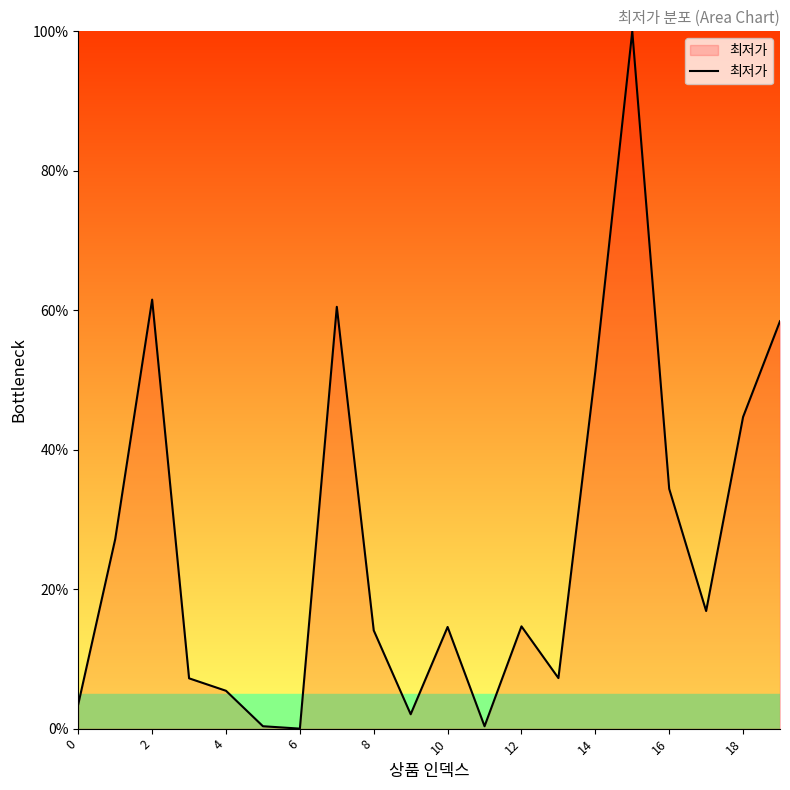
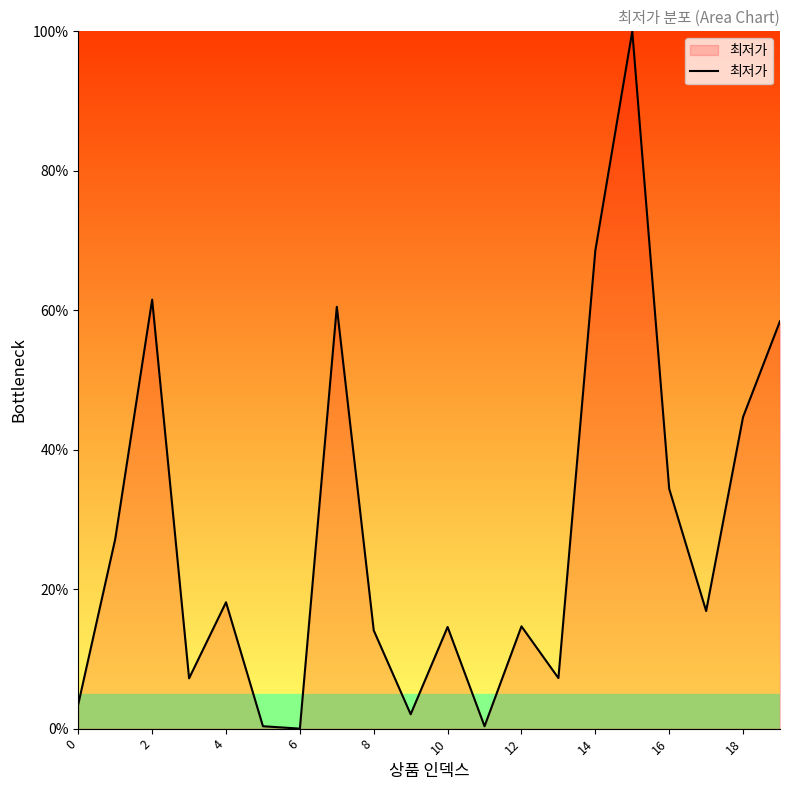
4: 5% -> 18%
14: 51% -> 69%
